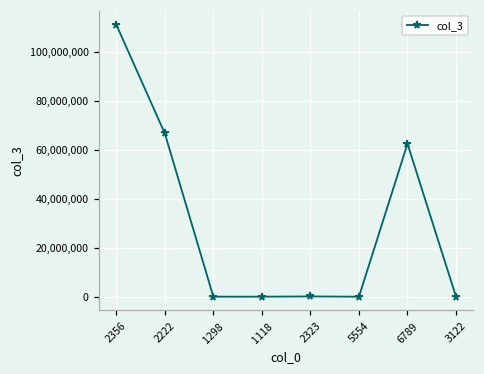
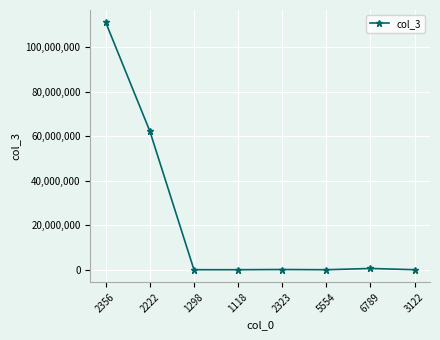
2222: 67,000,000 -> 62,000,000
6789: 62,000,000 -> 1,000,000
